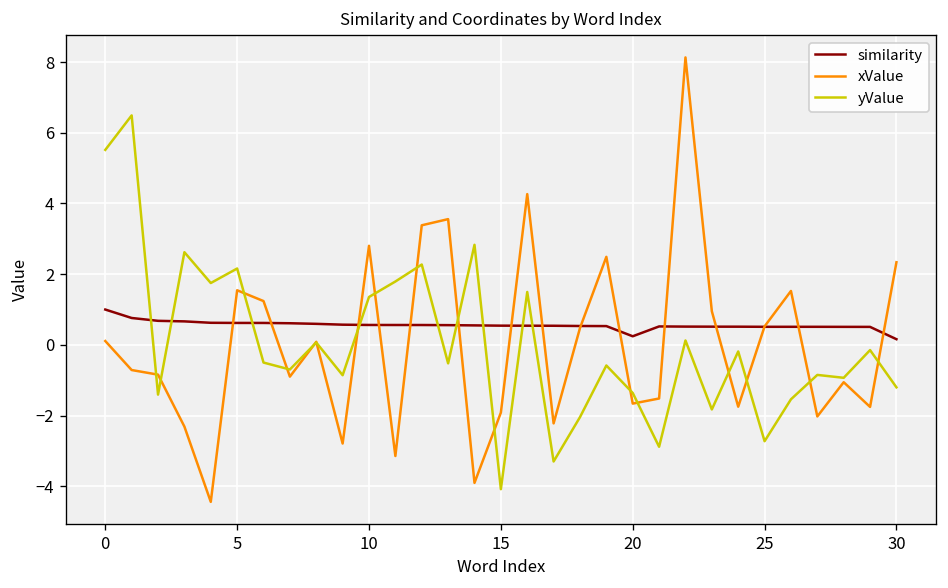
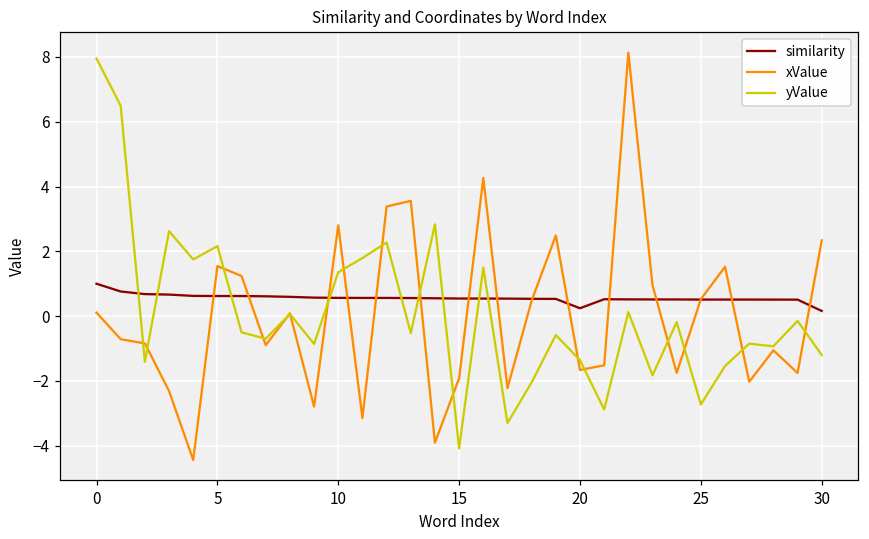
yValue, 0: 5.5 -> 7.9
